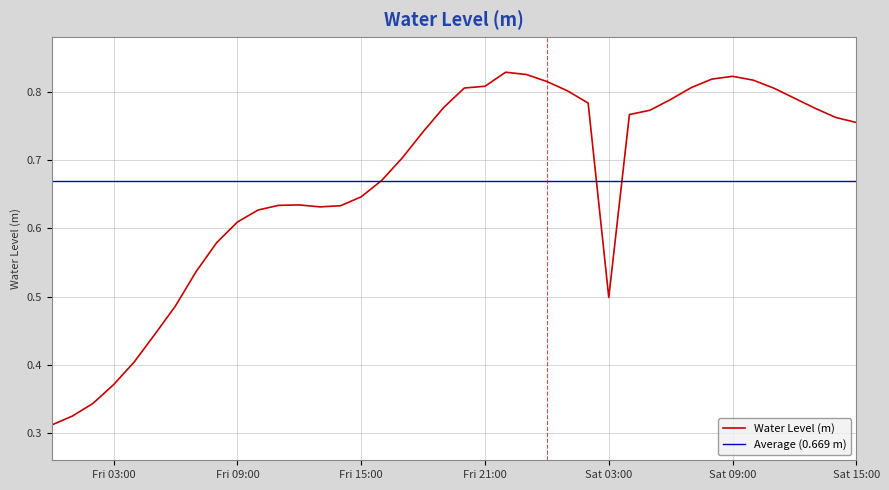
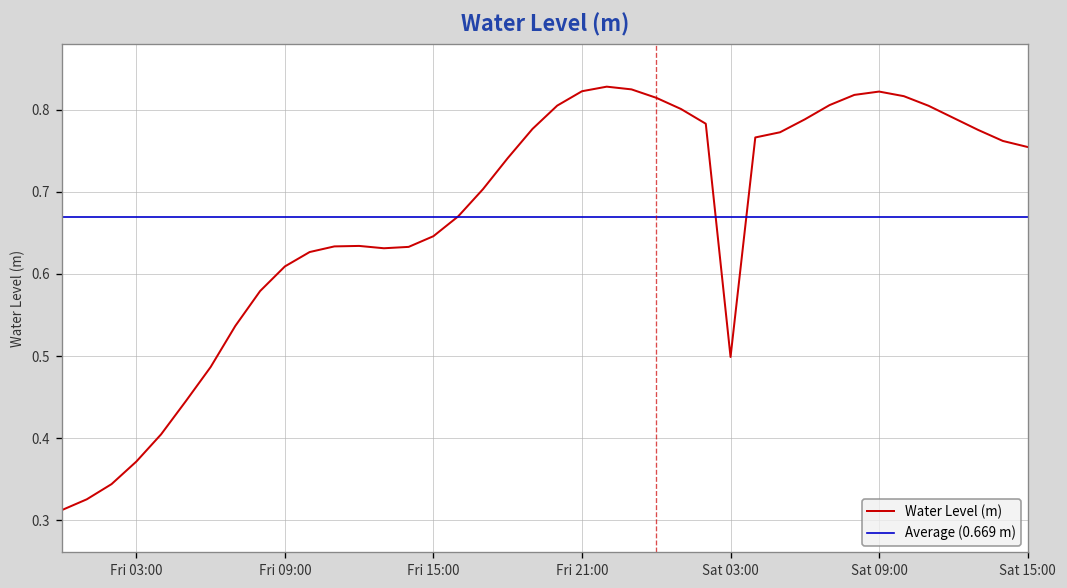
Fri 21:00: 0.81 -> 0.82
